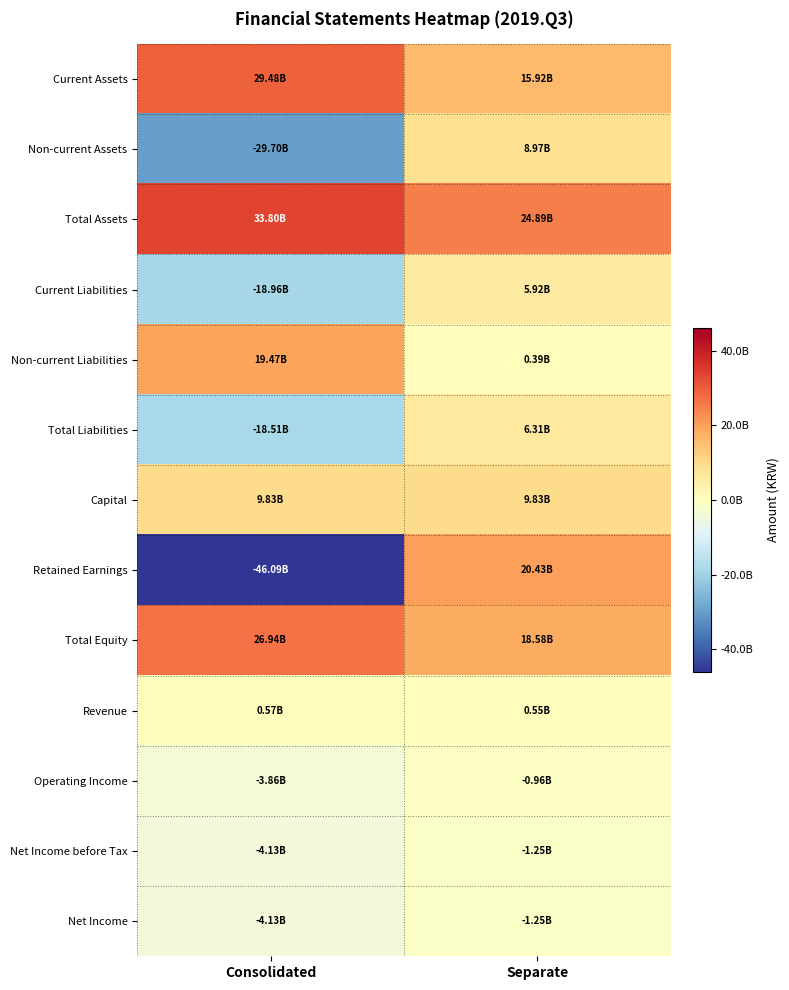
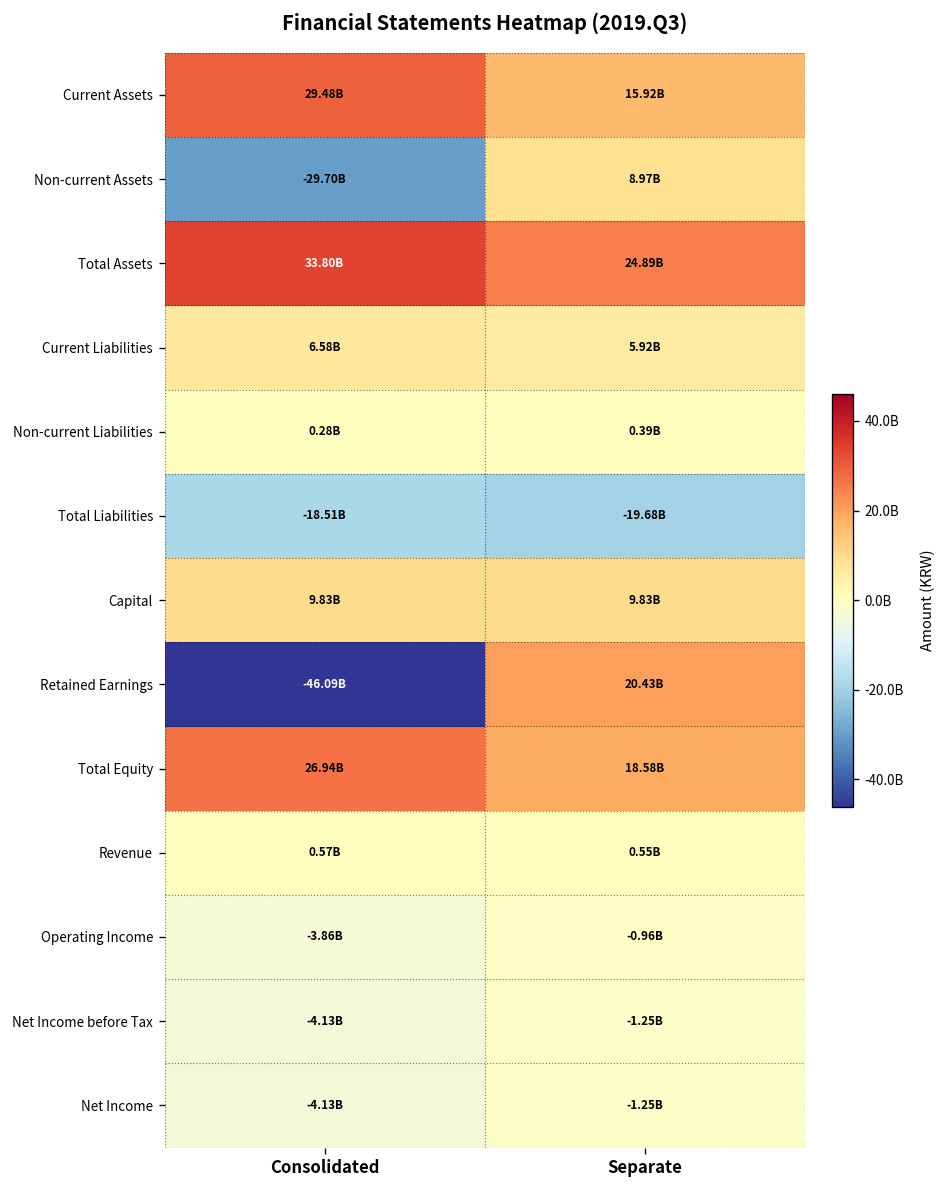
Current Liabilities, Consolidated: -18.96B -> 6.58B
Non-current Liabilities, Consolidated: 19.47B -> 0.28B
Total Liabilities, Separate: 6.31B -> -19.68B
